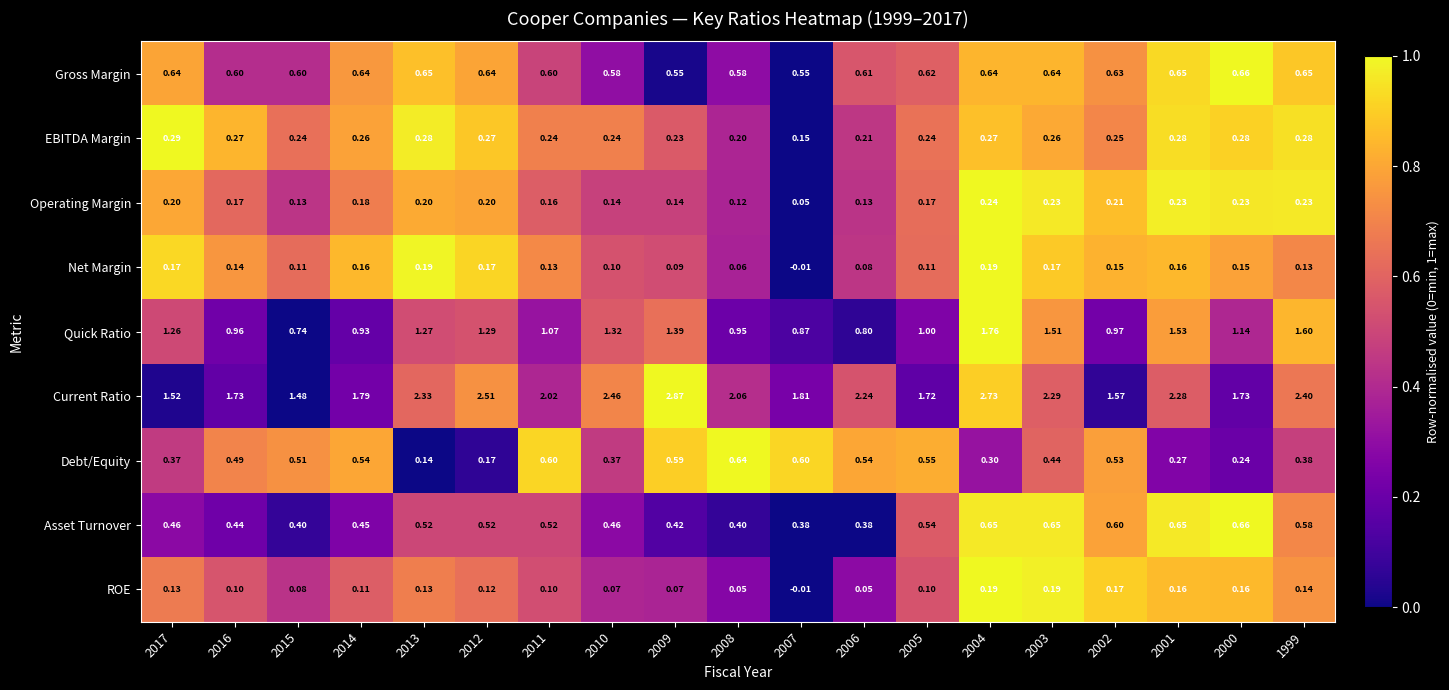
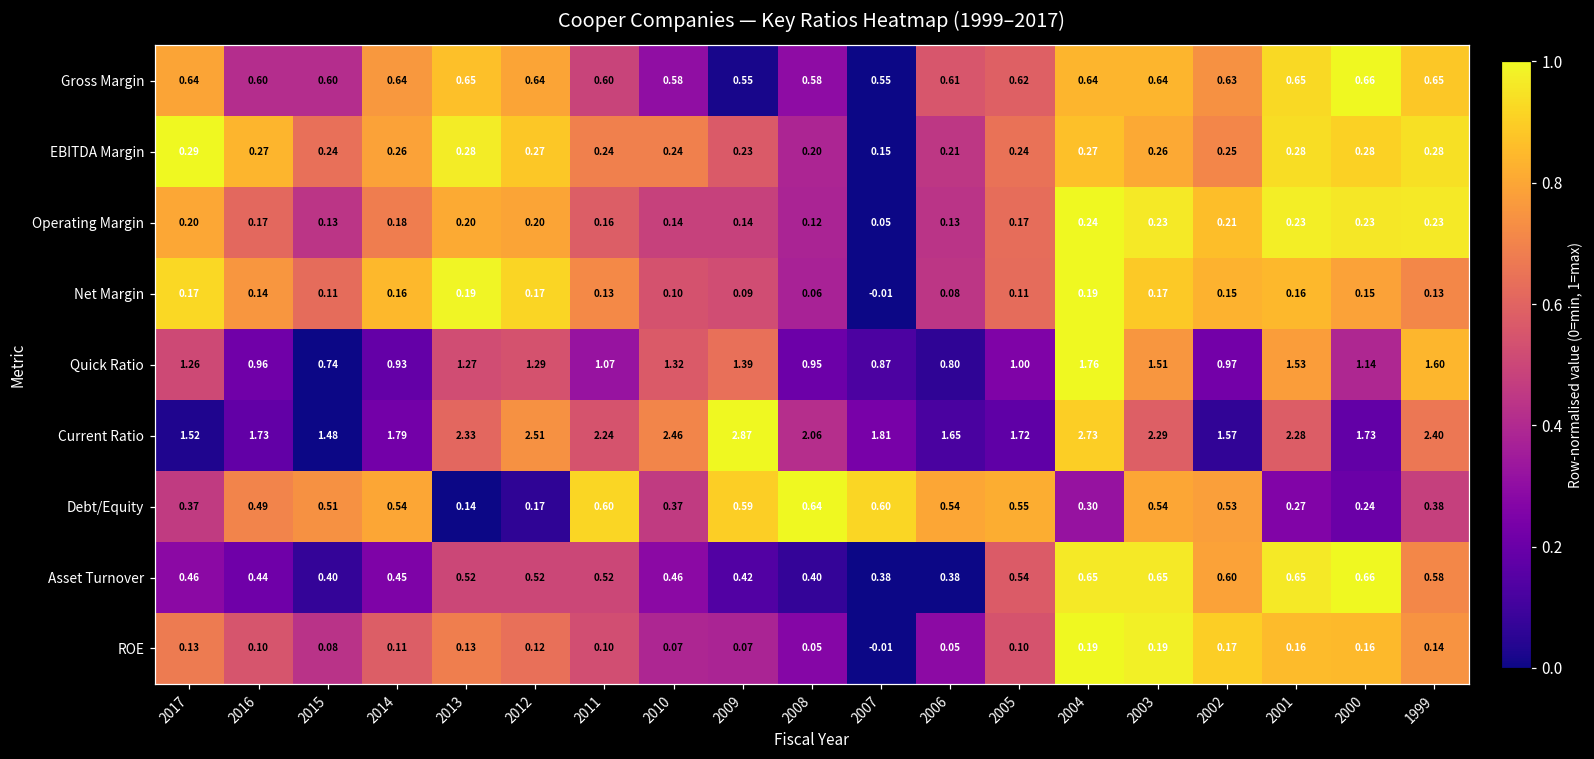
Current Ratio, 2011: 2.02 -> 2.24
Current Ratio, 2006: 2.24 -> 1.65
Debt/Equity, 2003: 0.44 -> 0.54
